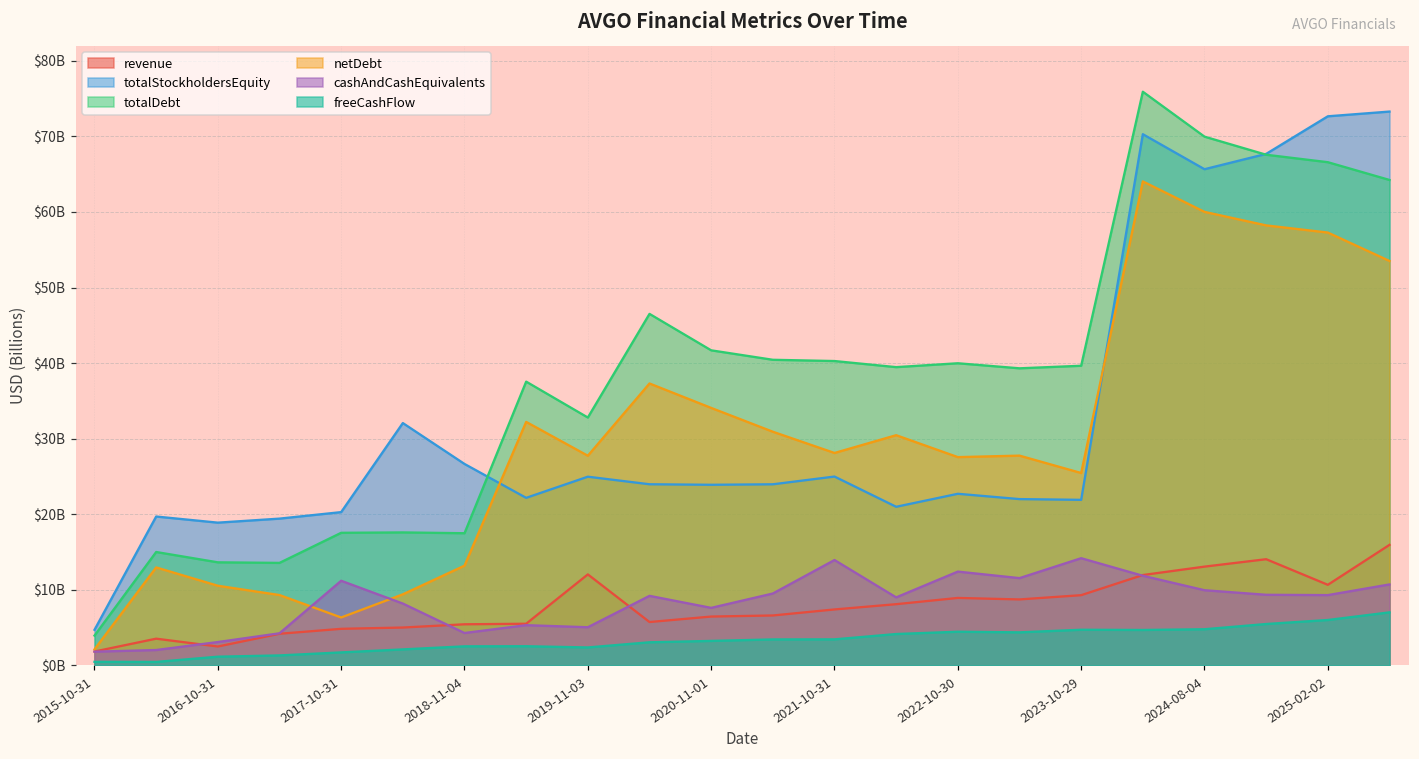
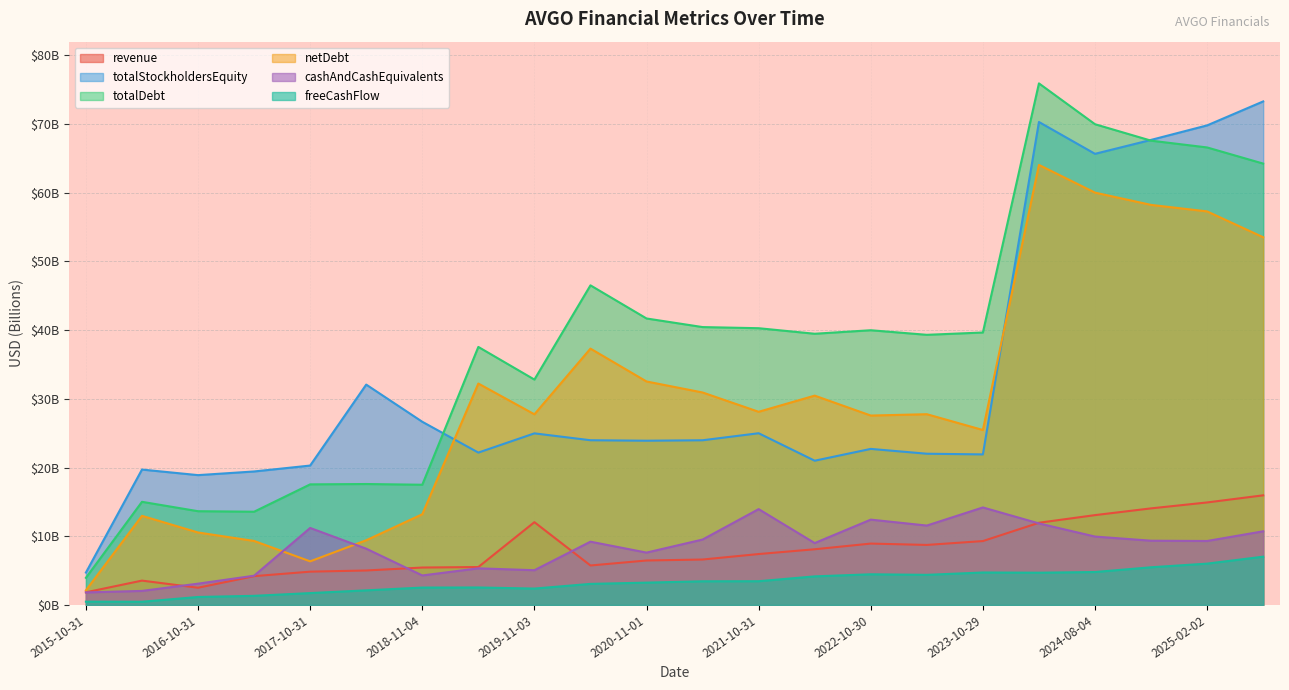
netDebt, 2020-11-01: $34000000000 -> $33000000000
revenue, 2025-02-02: $11000000000 -> $15000000000
totalStockholdersEquity, 2025-02-02: $73000000000 -> $70000000000
